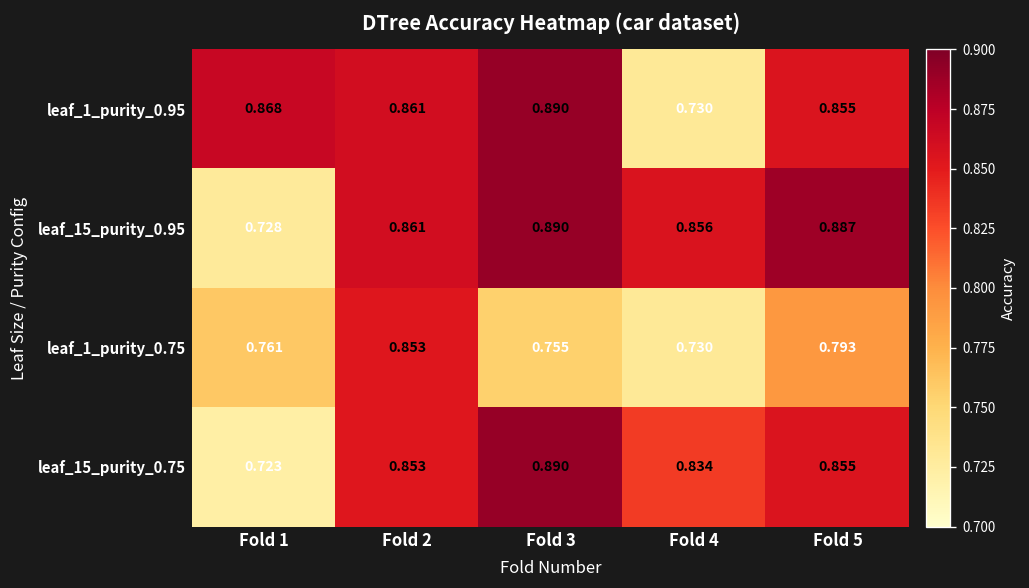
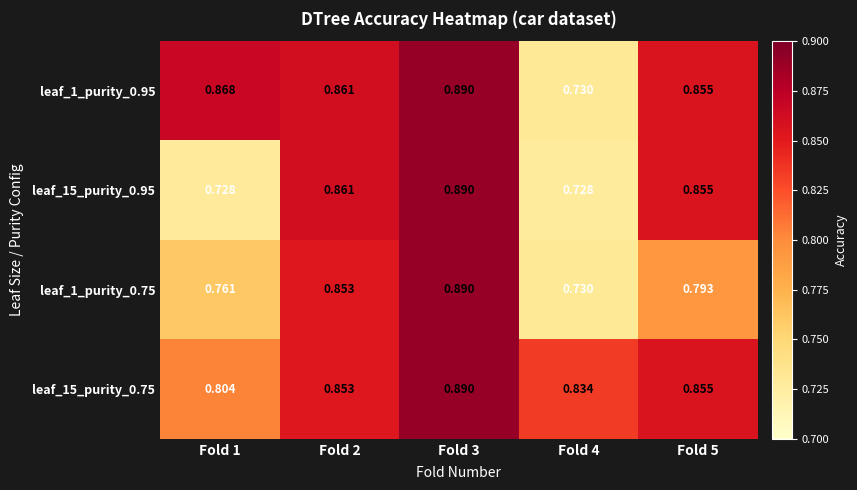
leaf_15_purity_0.95, Fold 4: 0.856 -> 0.728
leaf_15_purity_0.95, Fold 5: 0.887 -> 0.855
leaf_1_purity_0.75, Fold 3: 0.755 -> 0.890
leaf_15_purity_0.75, Fold 1: 0.723 -> 0.804
